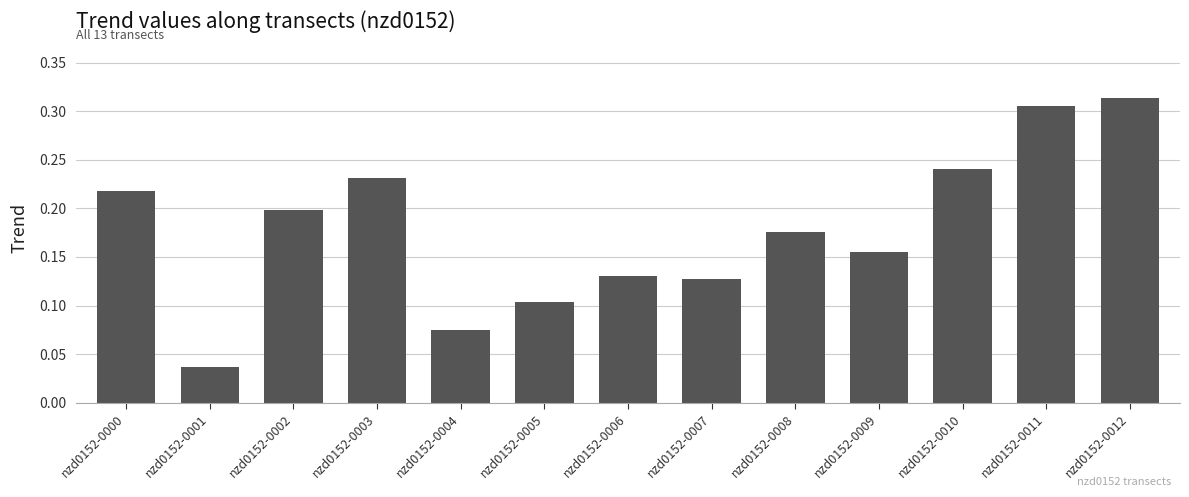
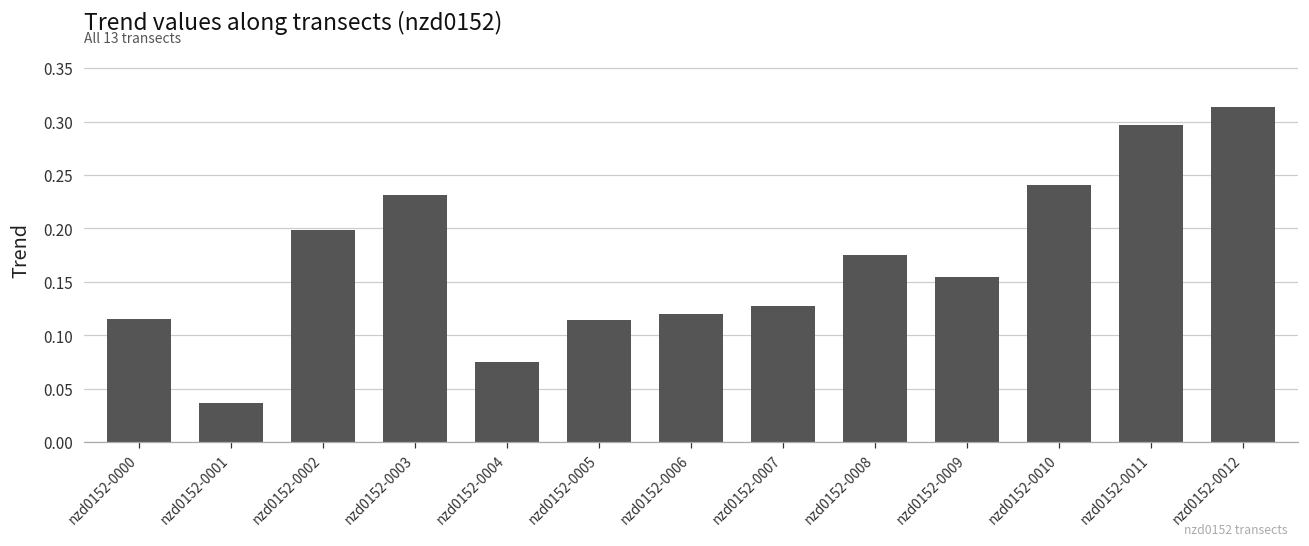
nzd0152-0000: 0.22 -> 0.12
nzd0152-0005: 0.10 -> 0.11
nzd0152-0006: 0.13 -> 0.12
nzd0152-0011: 0.31 -> 0.30
